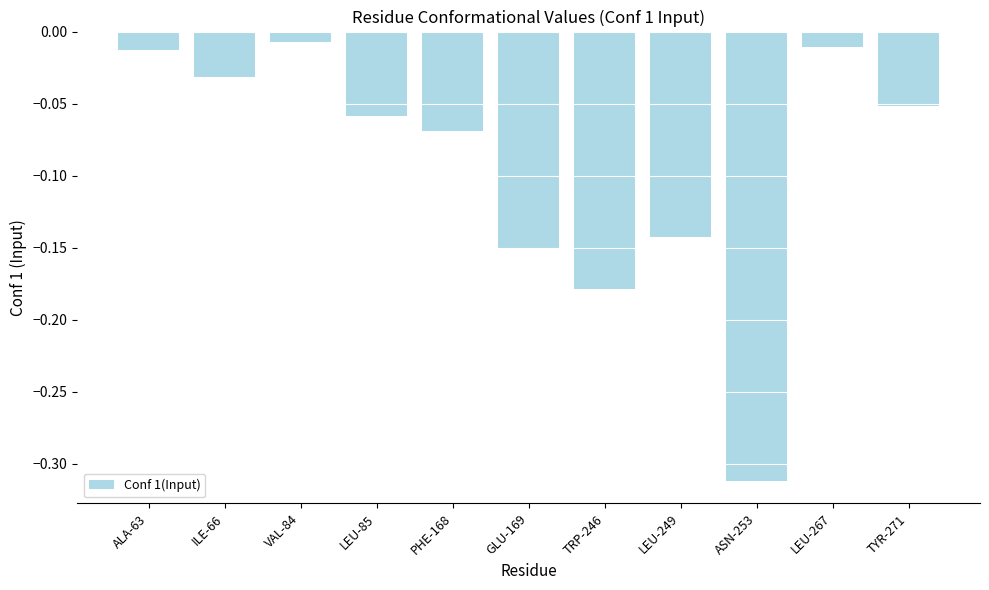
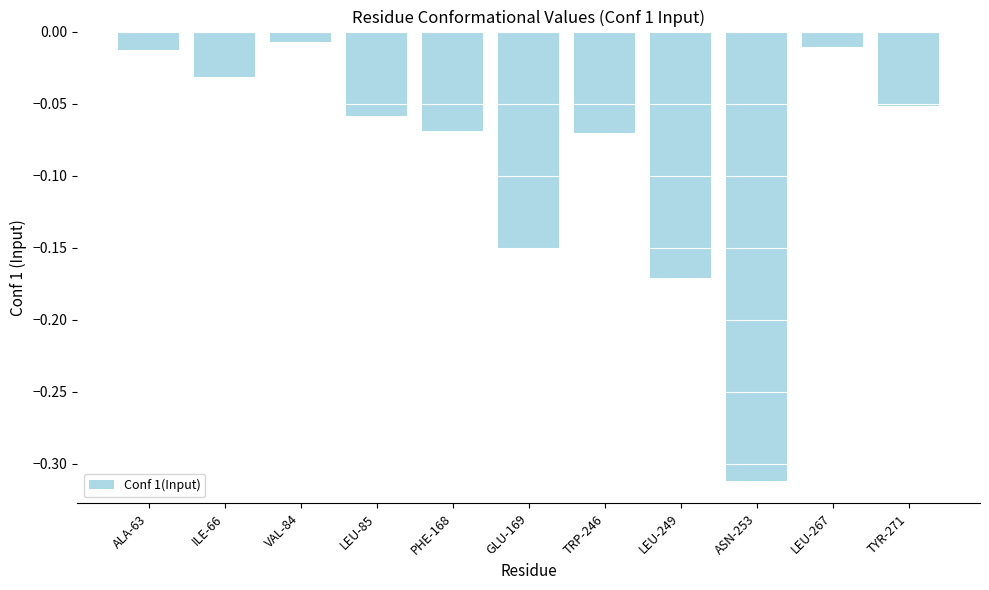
TRP-246: -0.179 -> -0.070
LEU-249: -0.143 -> -0.171
